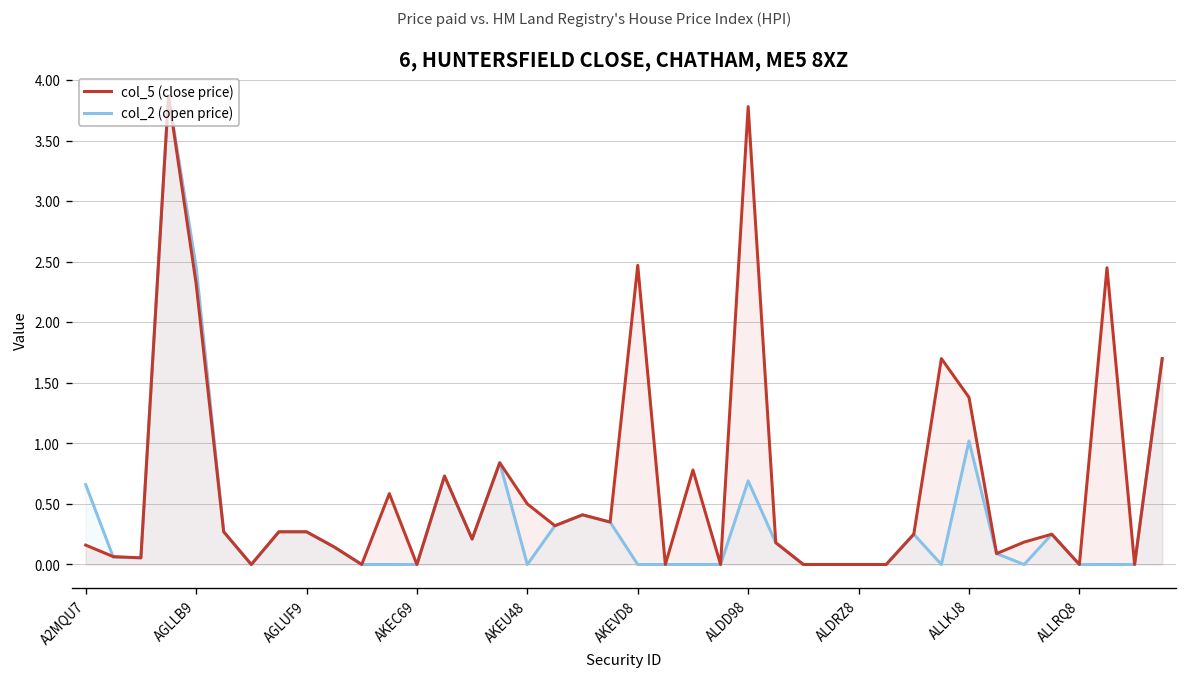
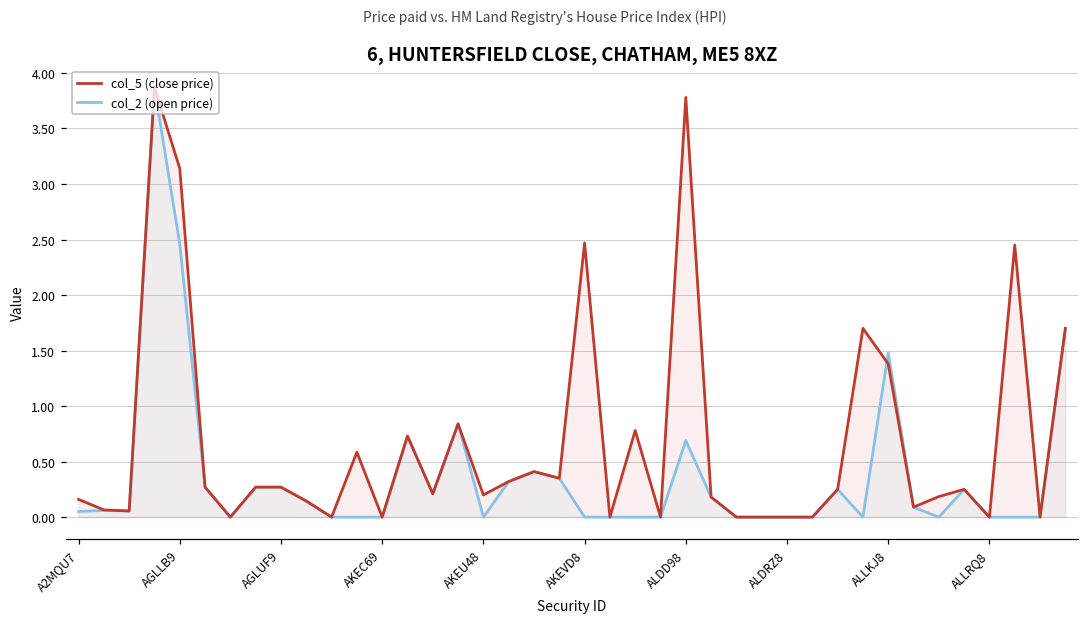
col_2 (open price), A2MQU7: 0.66 -> 0.05
col_5 (close price), AGLLB9: 2.32 -> 3.14
col_5 (close price), AKEU48: 0.5 -> 0.2
col_2 (open price), ALLKJ8: 1.02 -> 1.48
